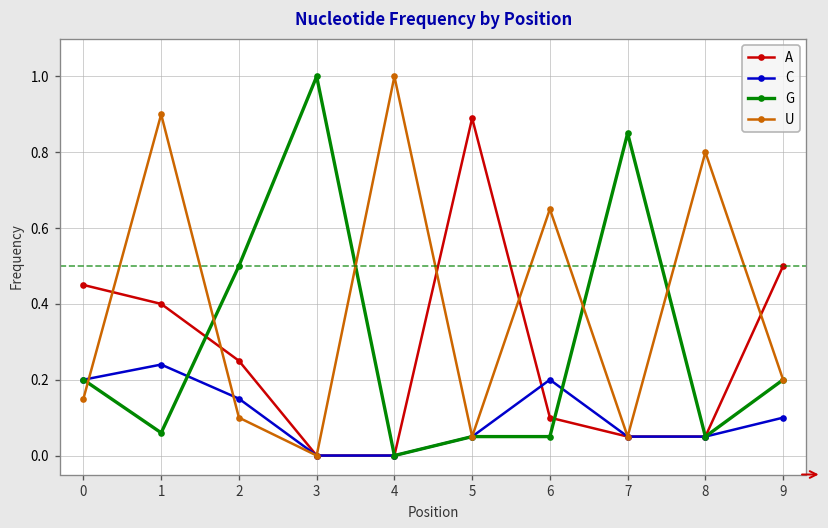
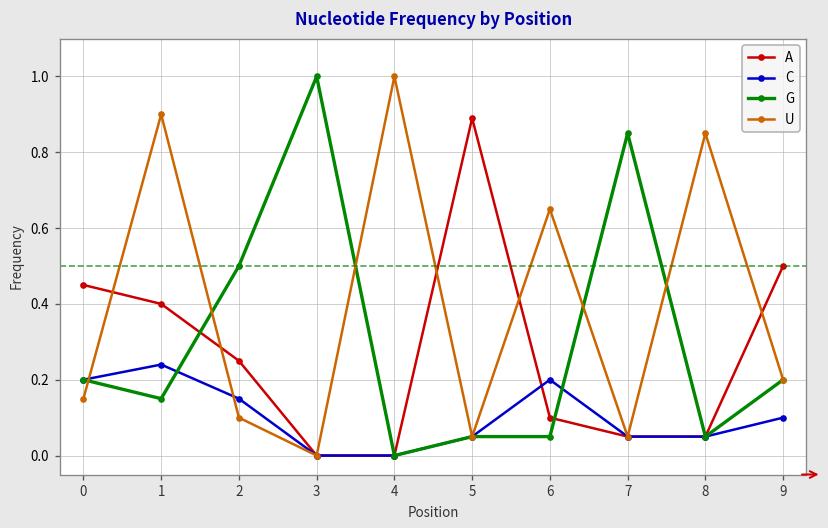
G, 1: 0.06 -> 0.15
U, 8: 0.80 -> 0.85
